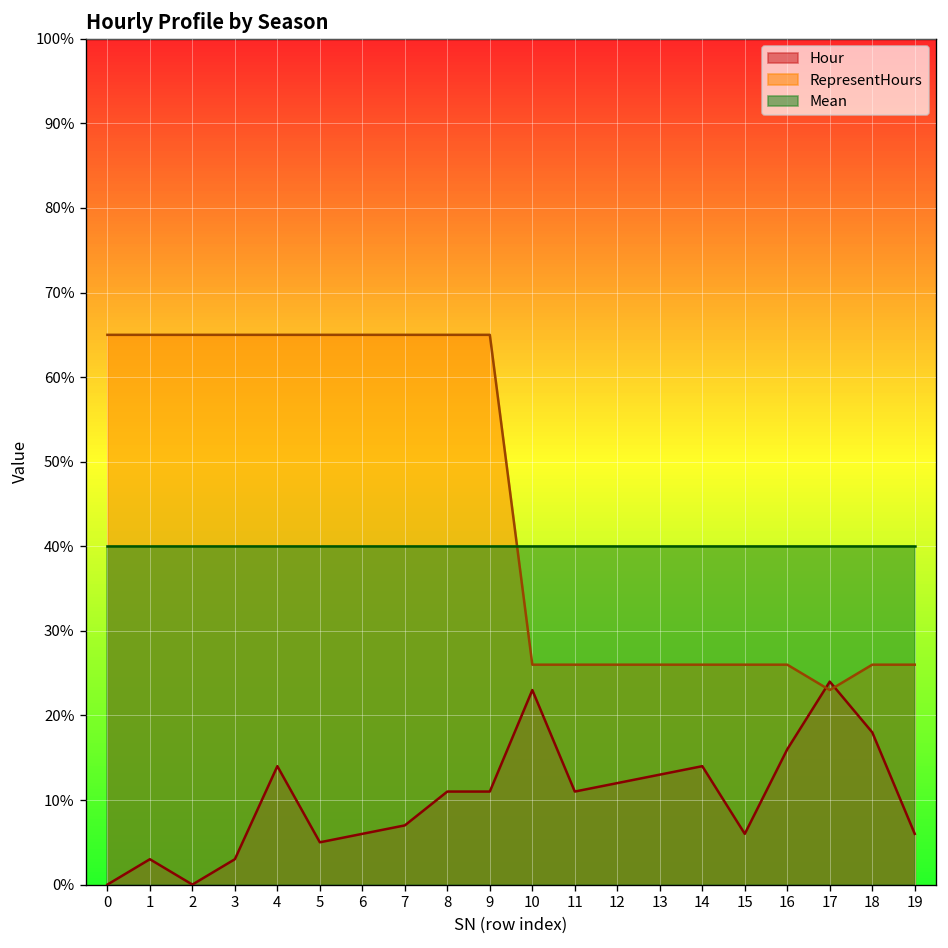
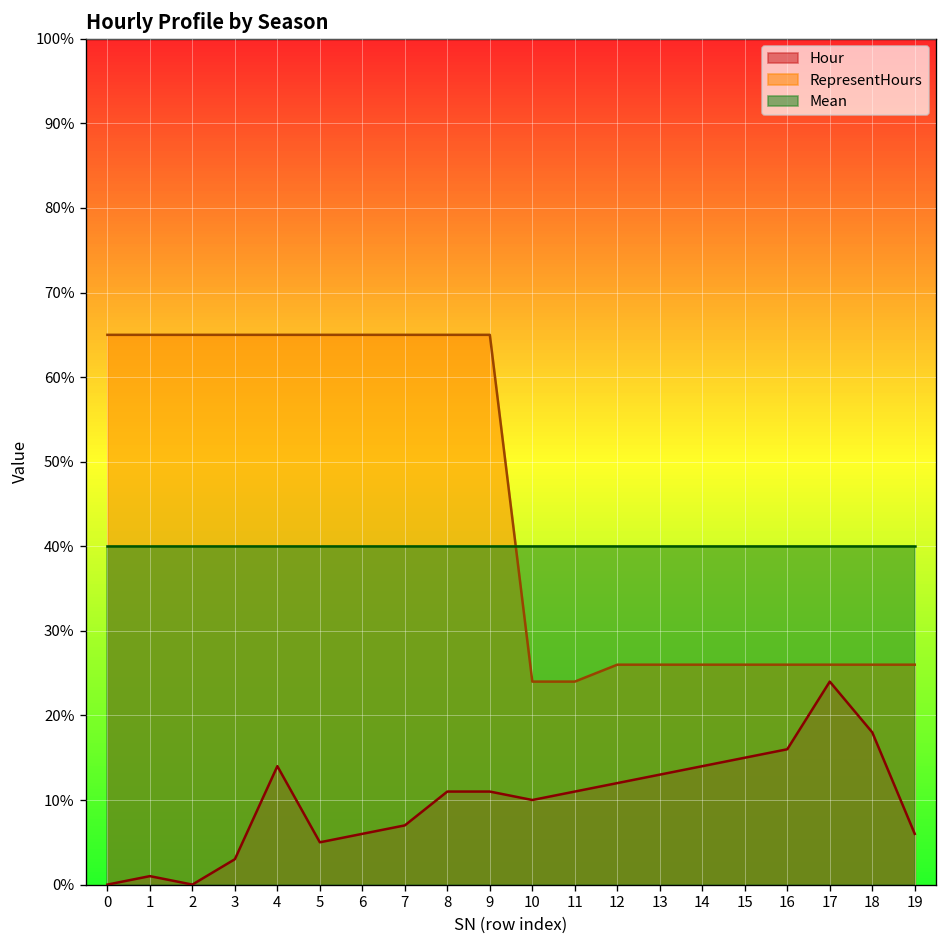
Hour, 1: 3% -> 1%
Hour, 10: 23% -> 10%
RepresentHours, 10: 26% -> 24%
RepresentHours, 11: 26% -> 24%
Hour, 15: 6% -> 15%
RepresentHours, 17: 23% -> 26%
